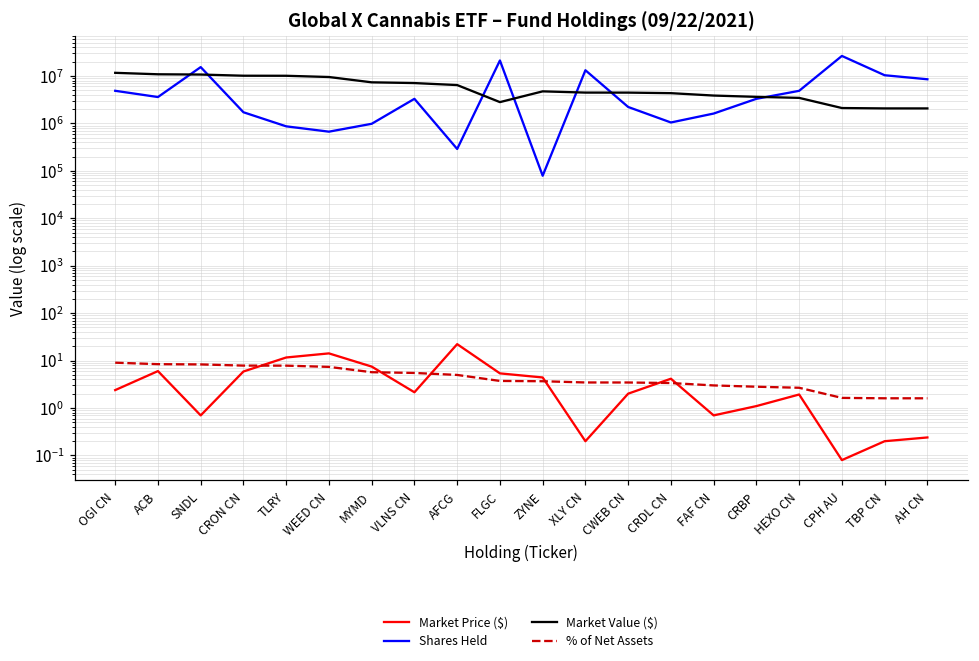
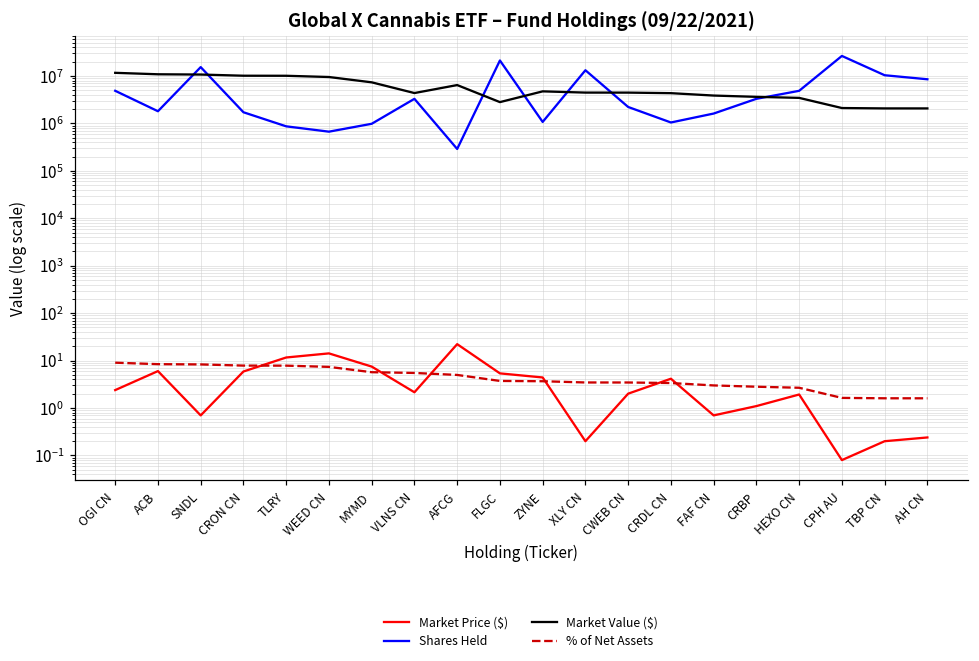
Shares Held, ACB: 4000000 -> 1800000
Market Value ($), VLNS CN: 7000000 -> 4000000
Shares Held, ZYNE: 80000 -> 1100000
